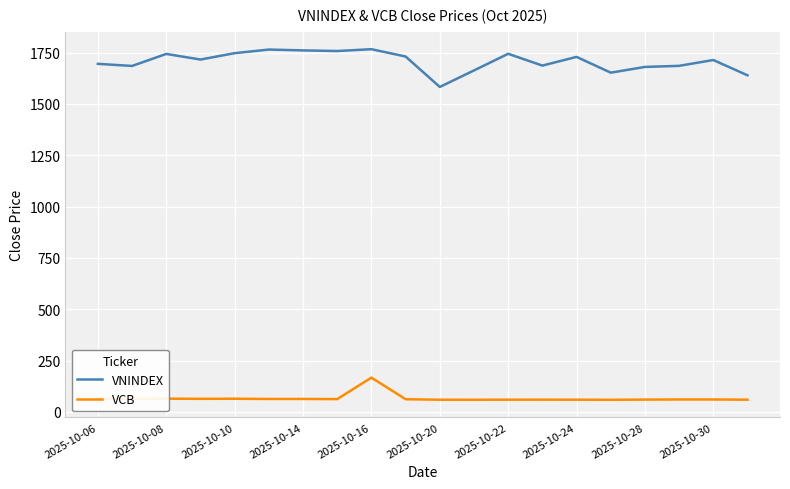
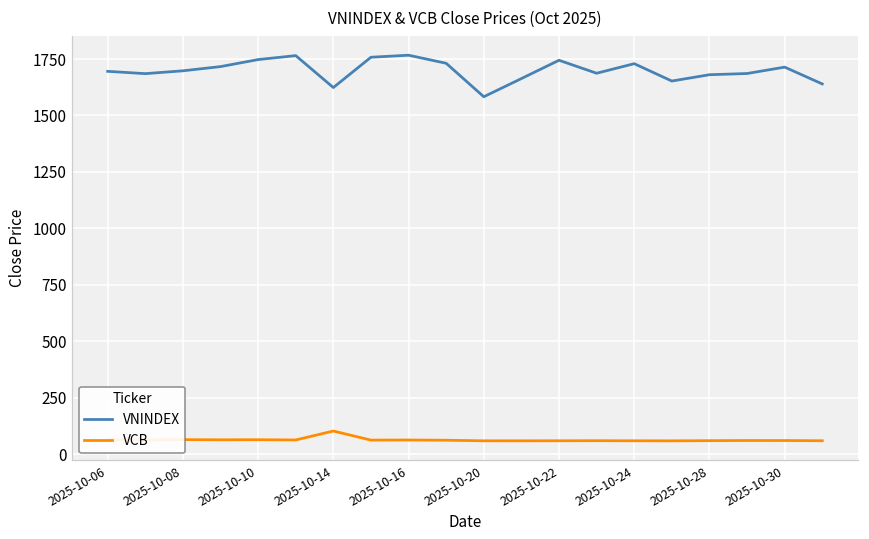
VNINDEX, 2025-10-08: 1740 -> 1700
VNINDEX, 2025-10-14: 1760 -> 1620
VCB, 2025-10-14: 60 -> 100
VCB, 2025-10-16: 170 -> 60
